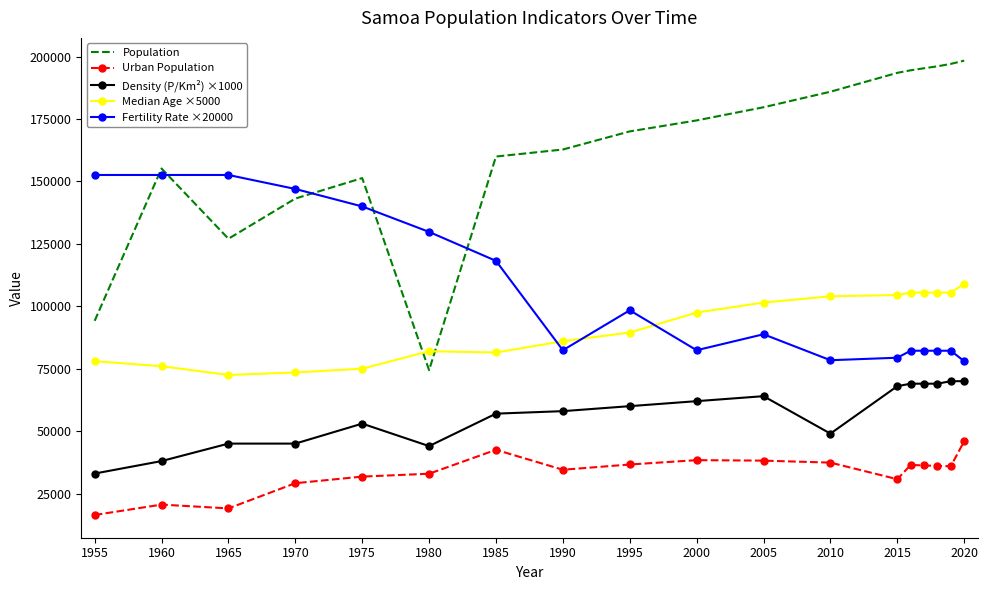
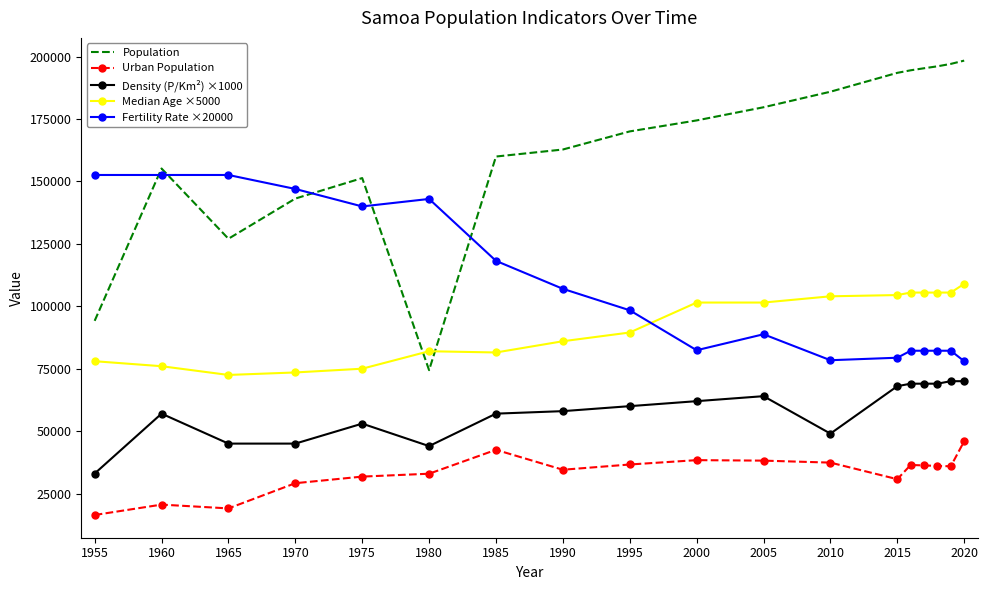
Density (P/Km²) ×1000, 1960: 38000 -> 57000
Fertility Rate ×20000, 1980: 130000 -> 143000
Fertility Rate ×20000, 1990: 82000 -> 107000
Median Age ×5000, 2000: 98000 -> 102000
